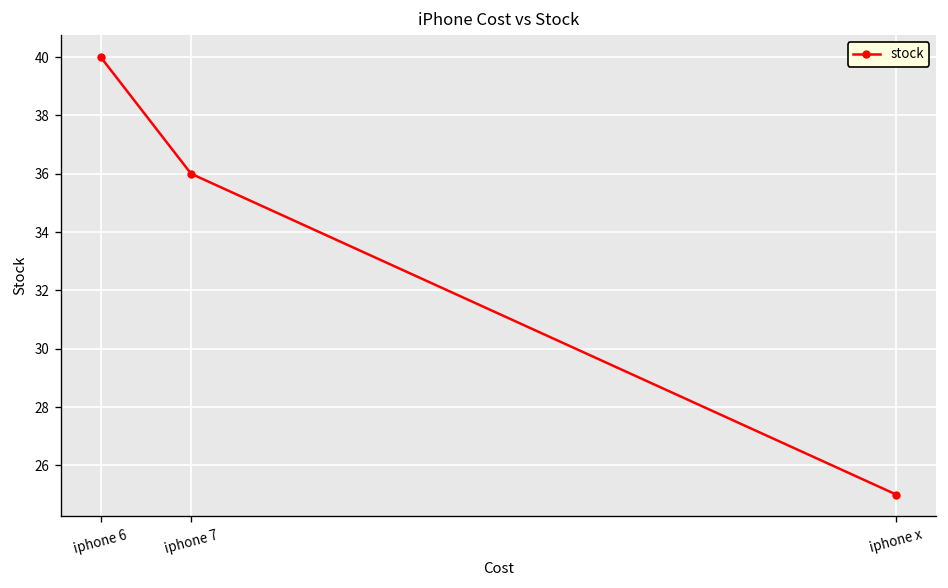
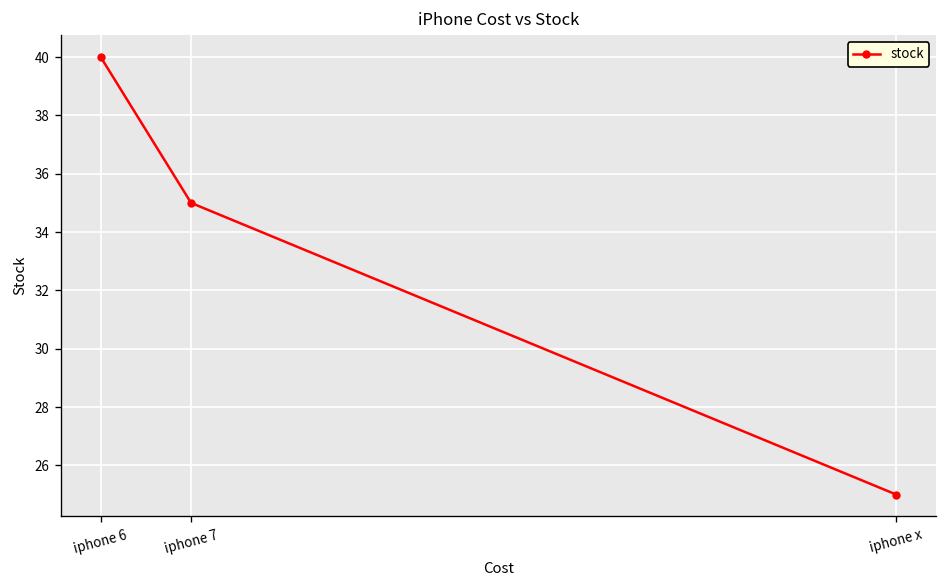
iphone 7: 36 -> 35
